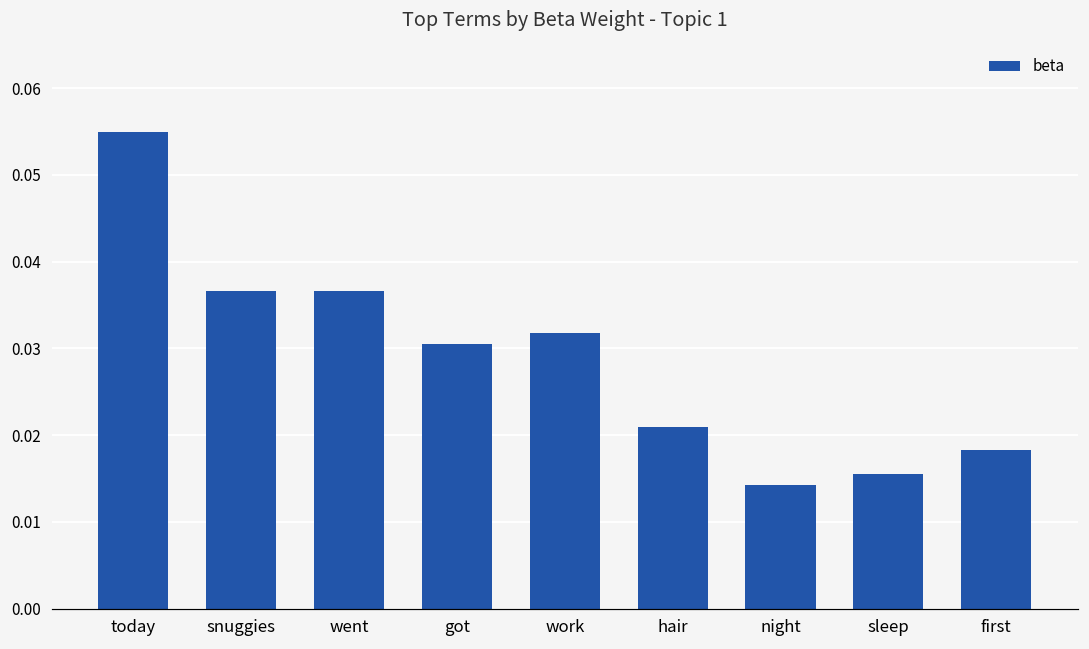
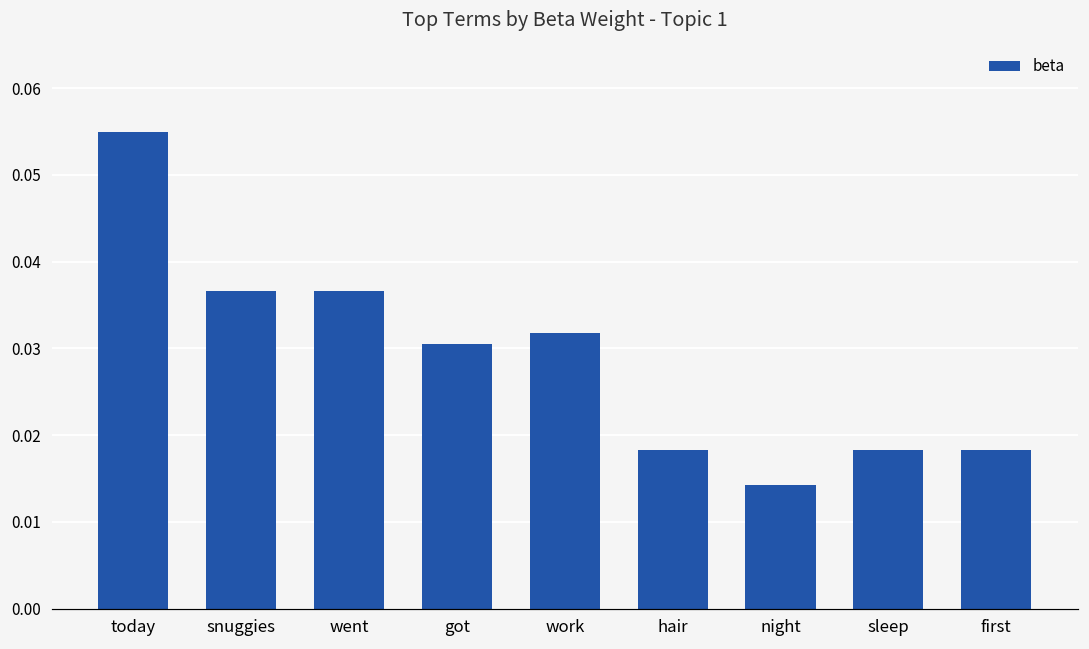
hair: 0.021 -> 0.018
sleep: 0.016 -> 0.018
